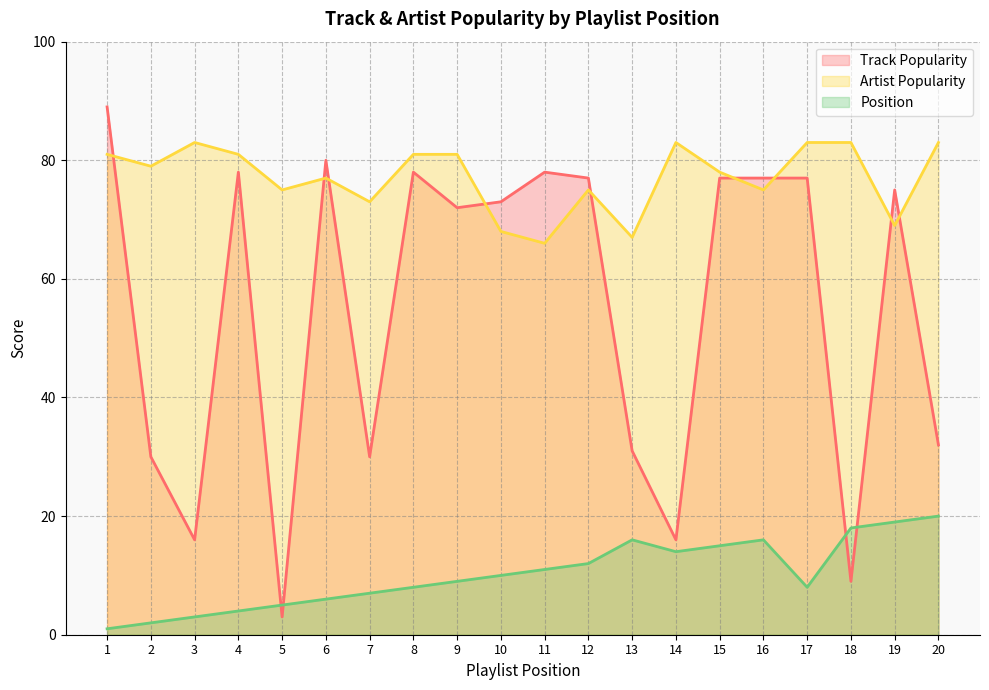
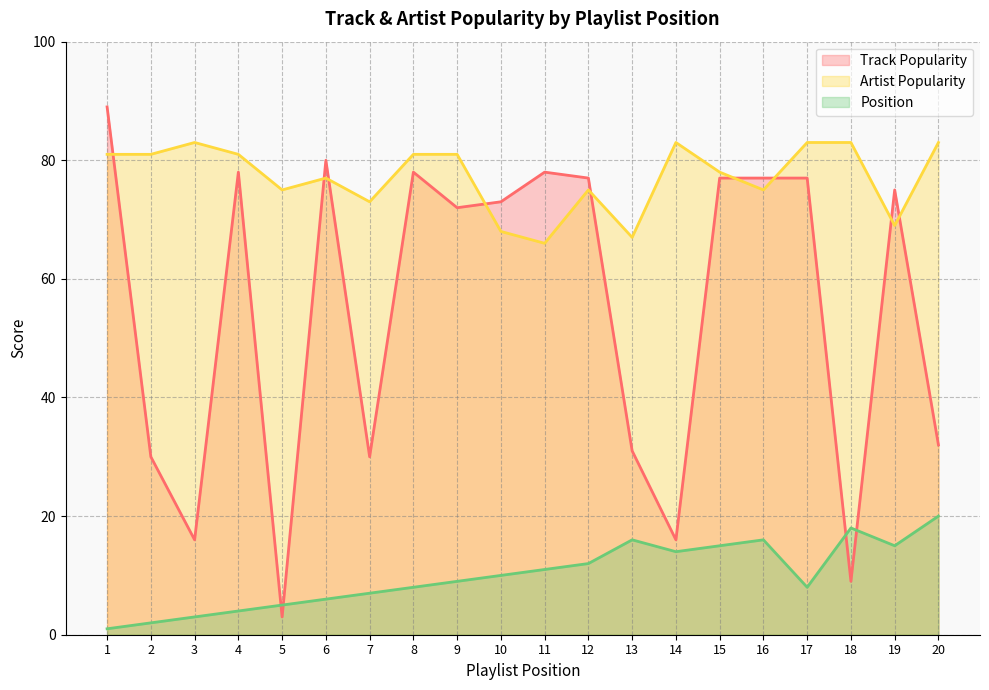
Artist Popularity, 2: 79 -> 81
Position, 19: 19 -> 15
